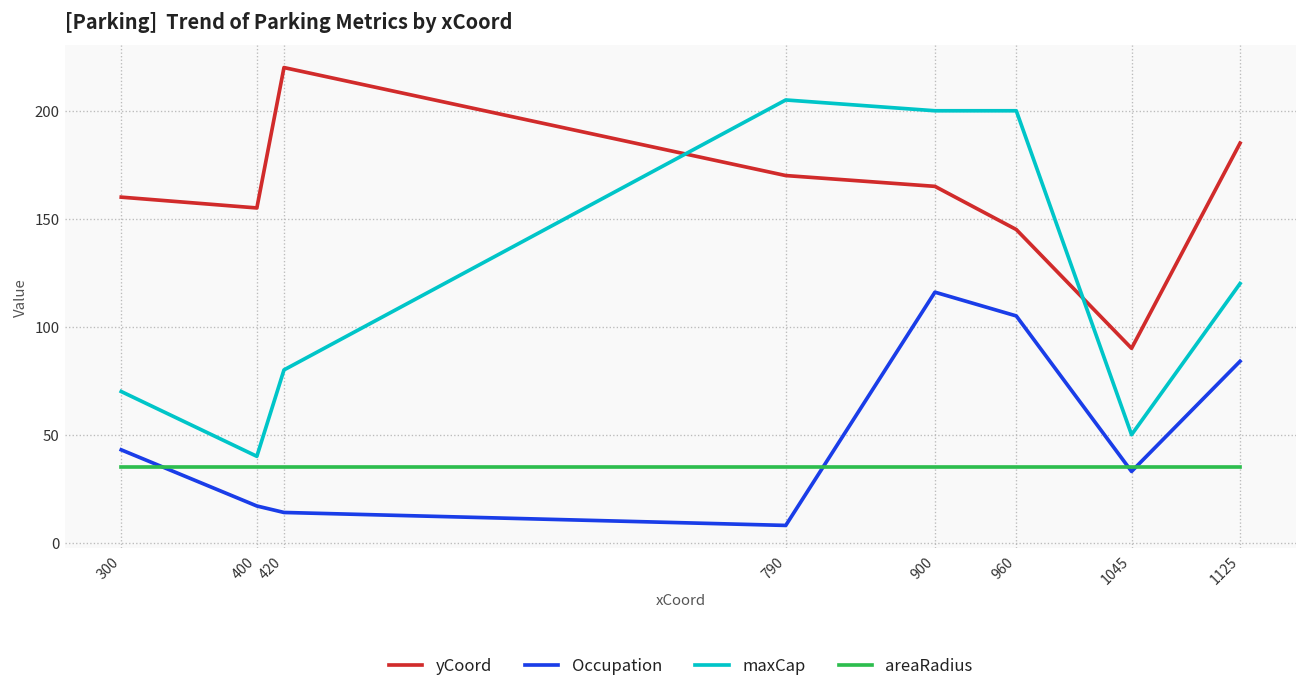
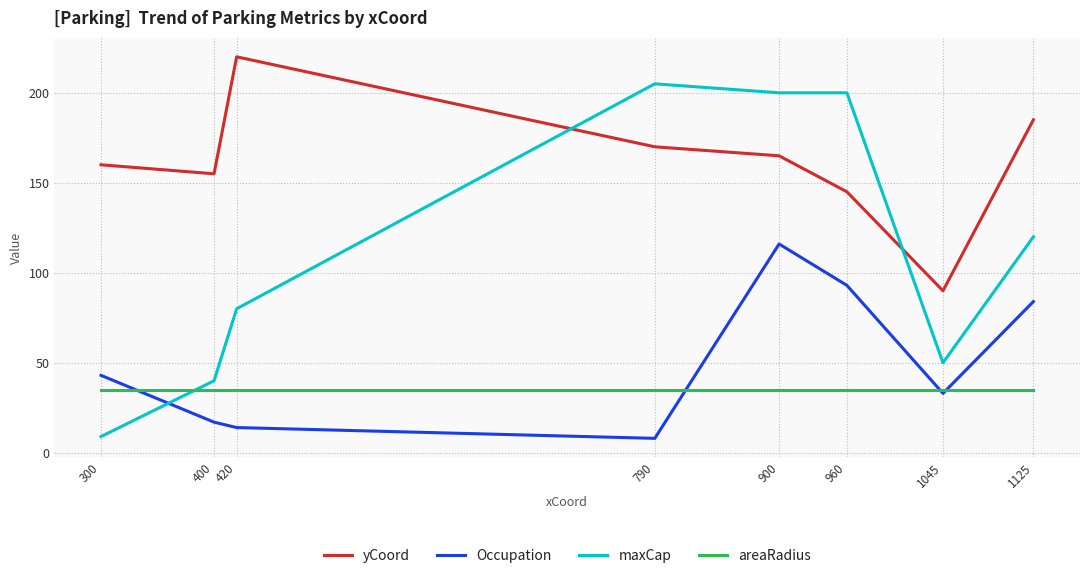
maxCap, 300: 70 -> 9
Occupation, 960: 105 -> 93
